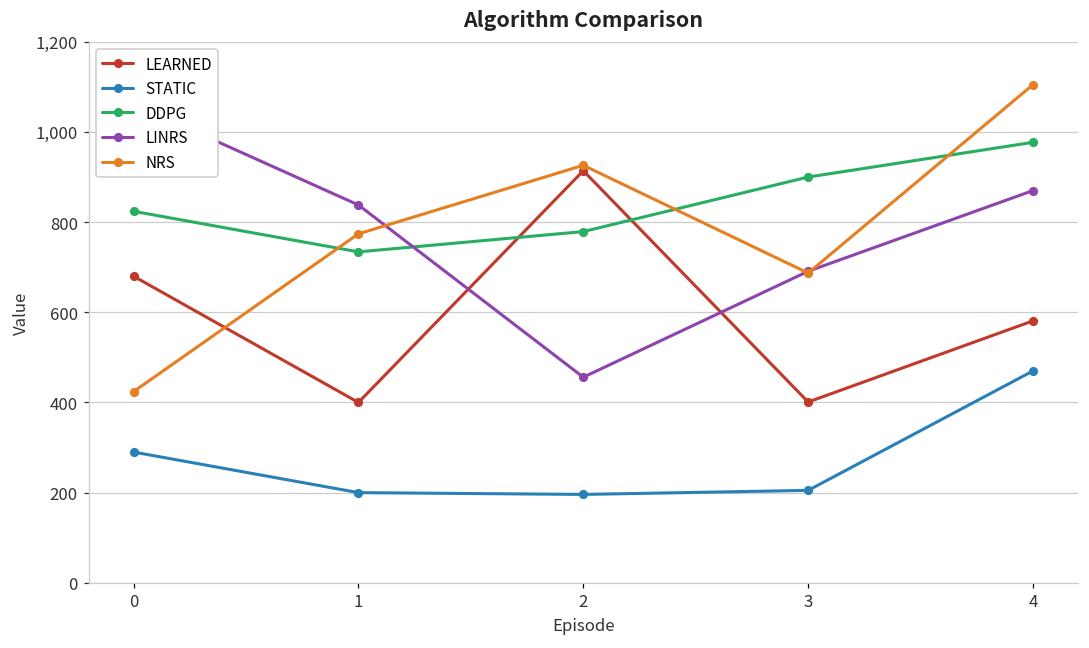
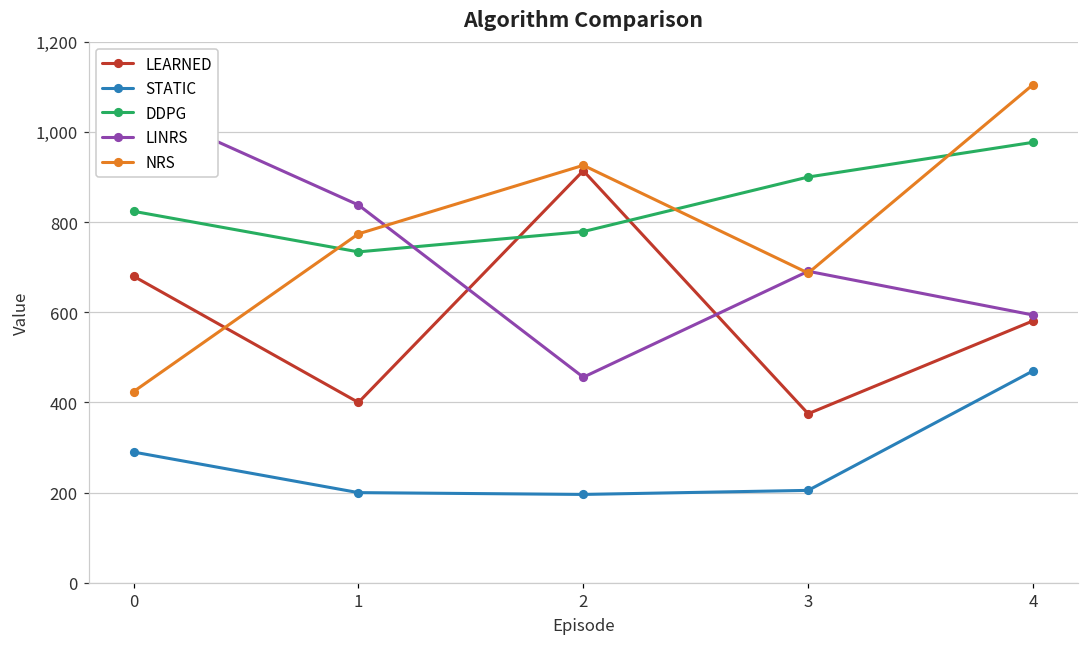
LEARNED, 3: 400 -> 380
LINRS, 4: 870 -> 590
